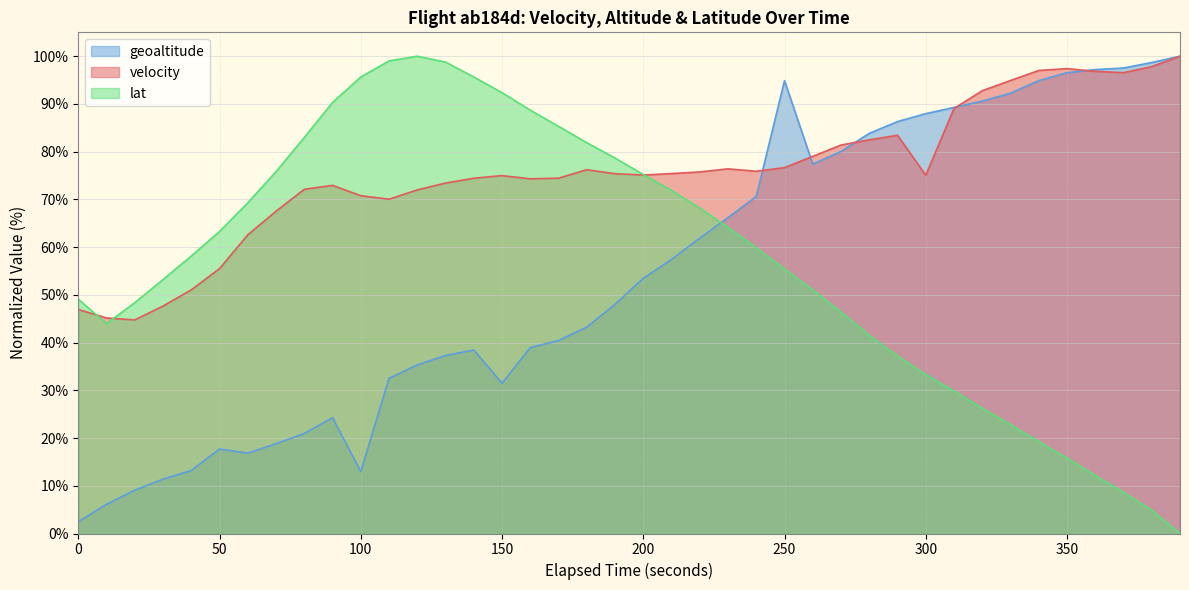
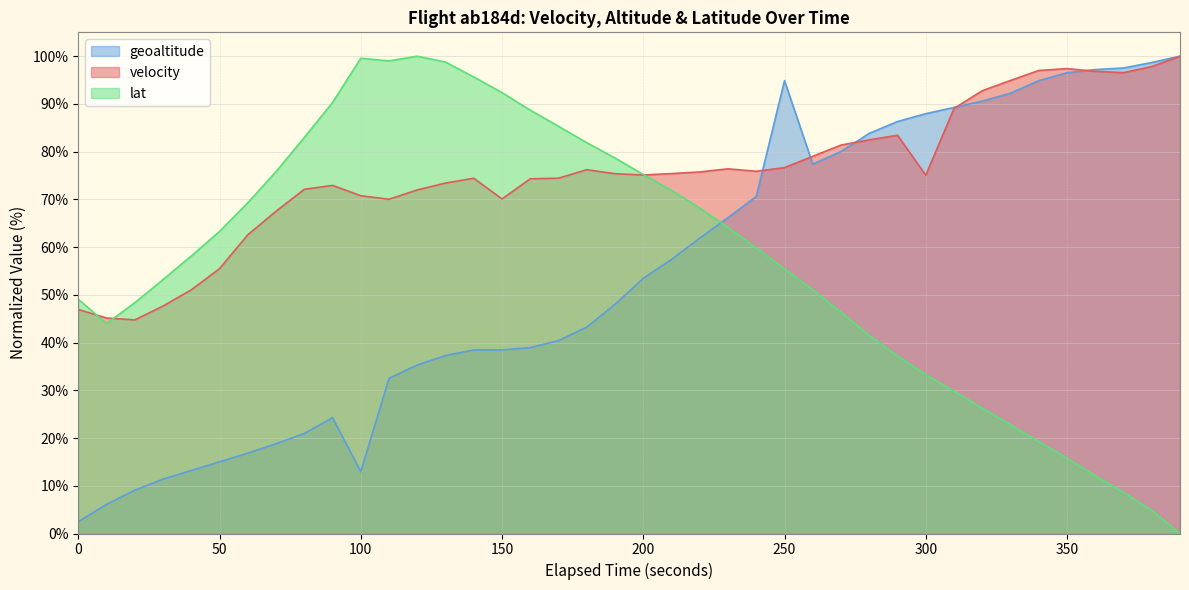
geoaltitude, 50: 18% -> 15%
lat, 100: 96% -> 100%
geoaltitude, 150: 31% -> 38%
velocity, 150: 75% -> 70%
